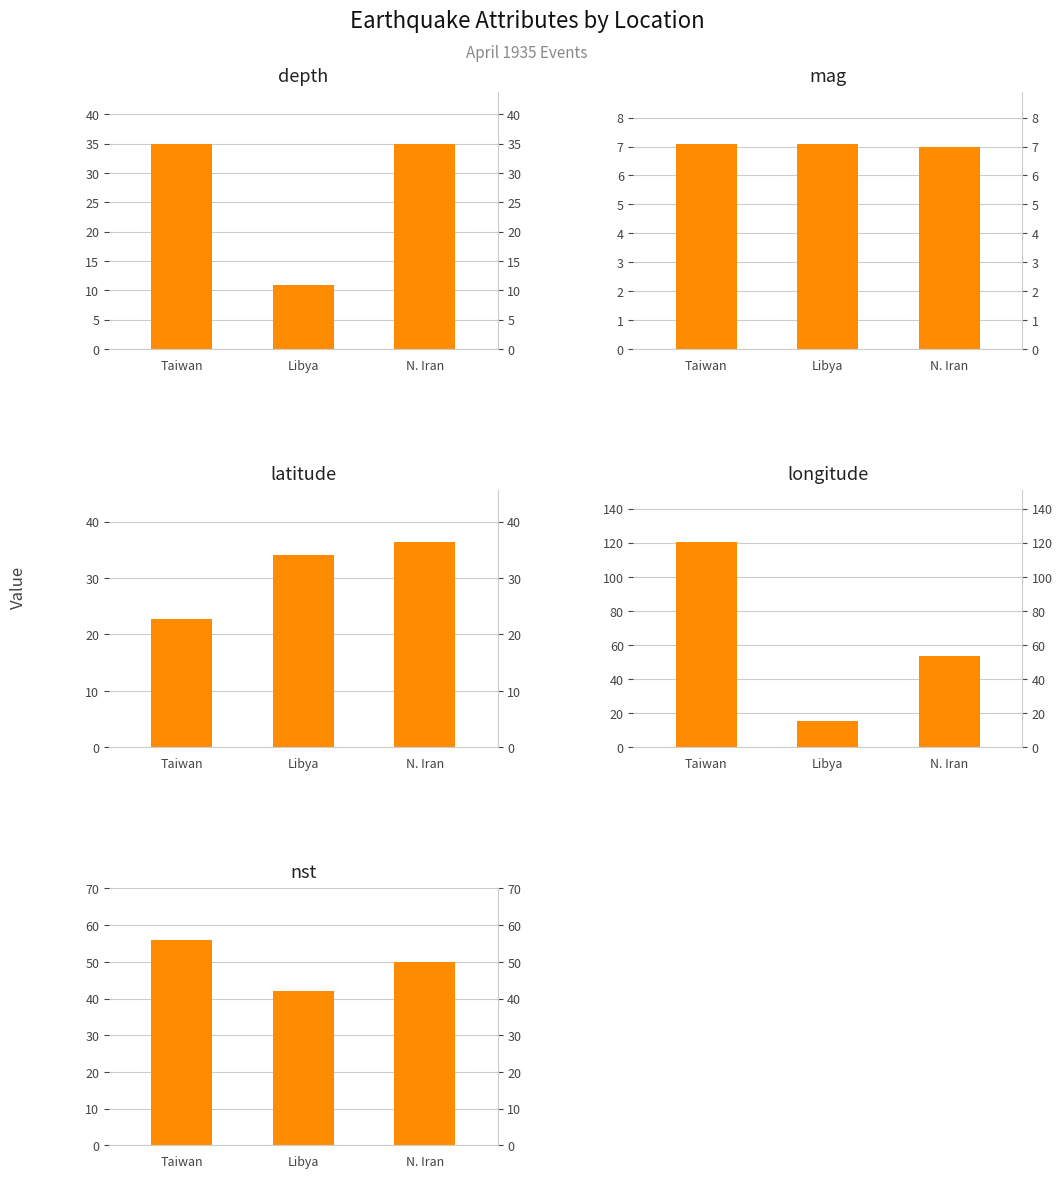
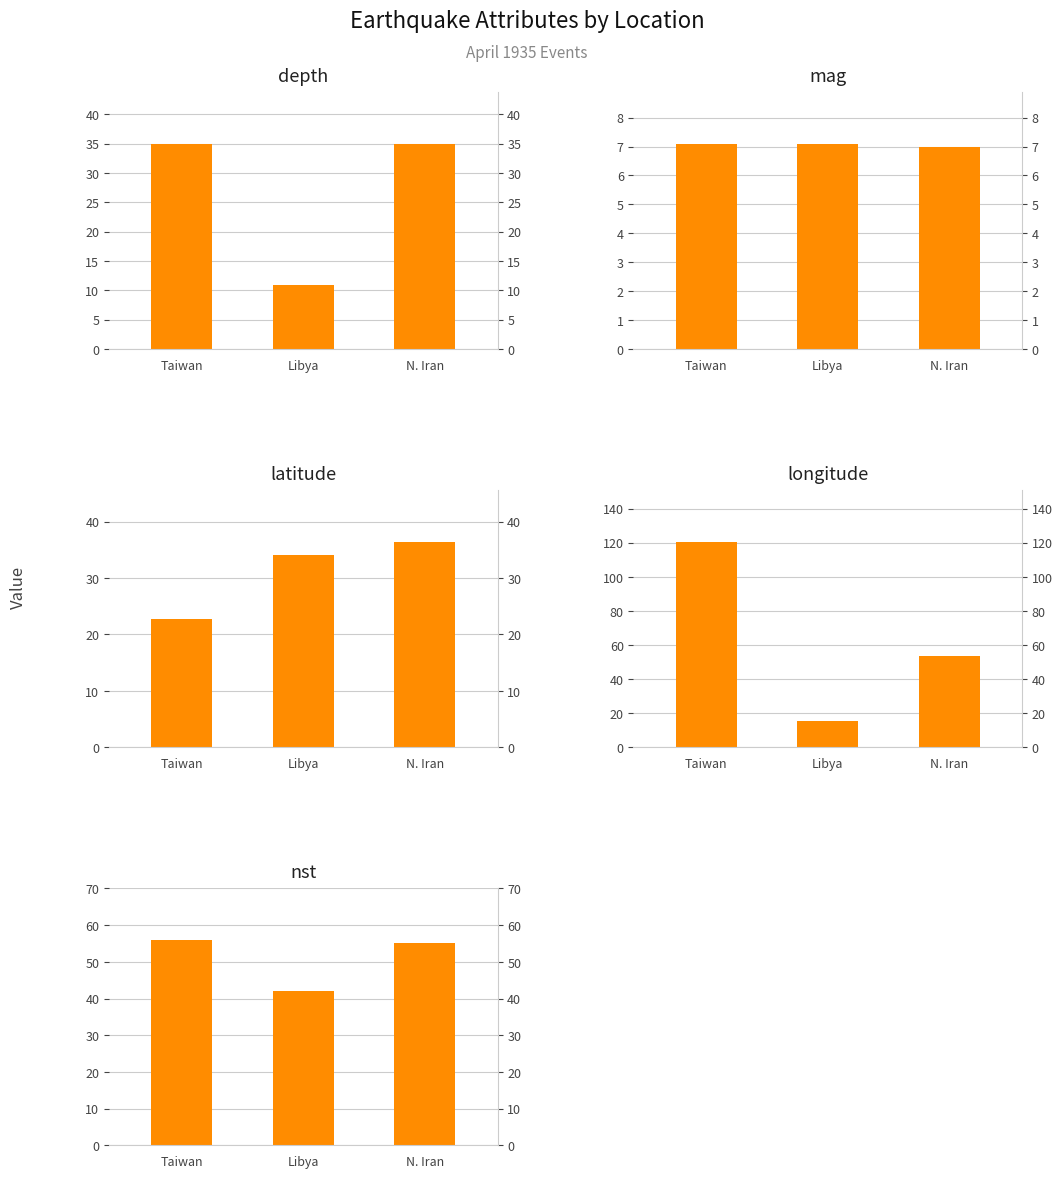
nst, N. Iran: 50 -> 55
